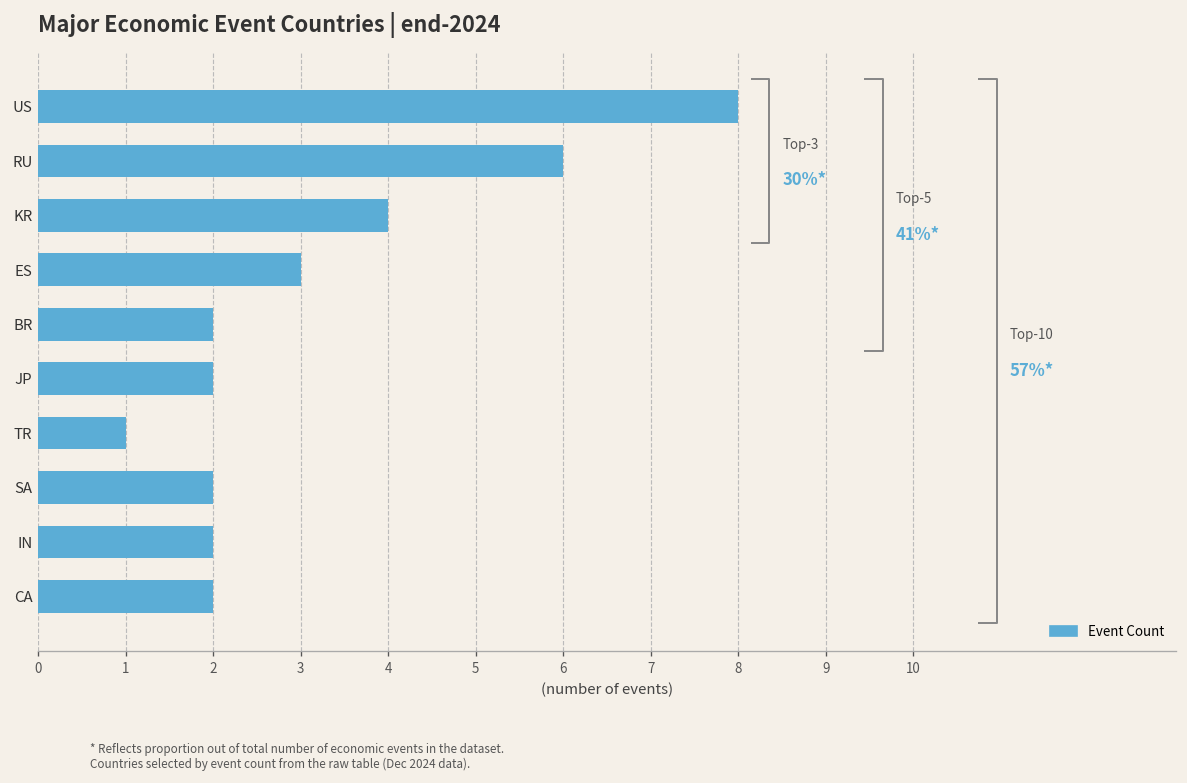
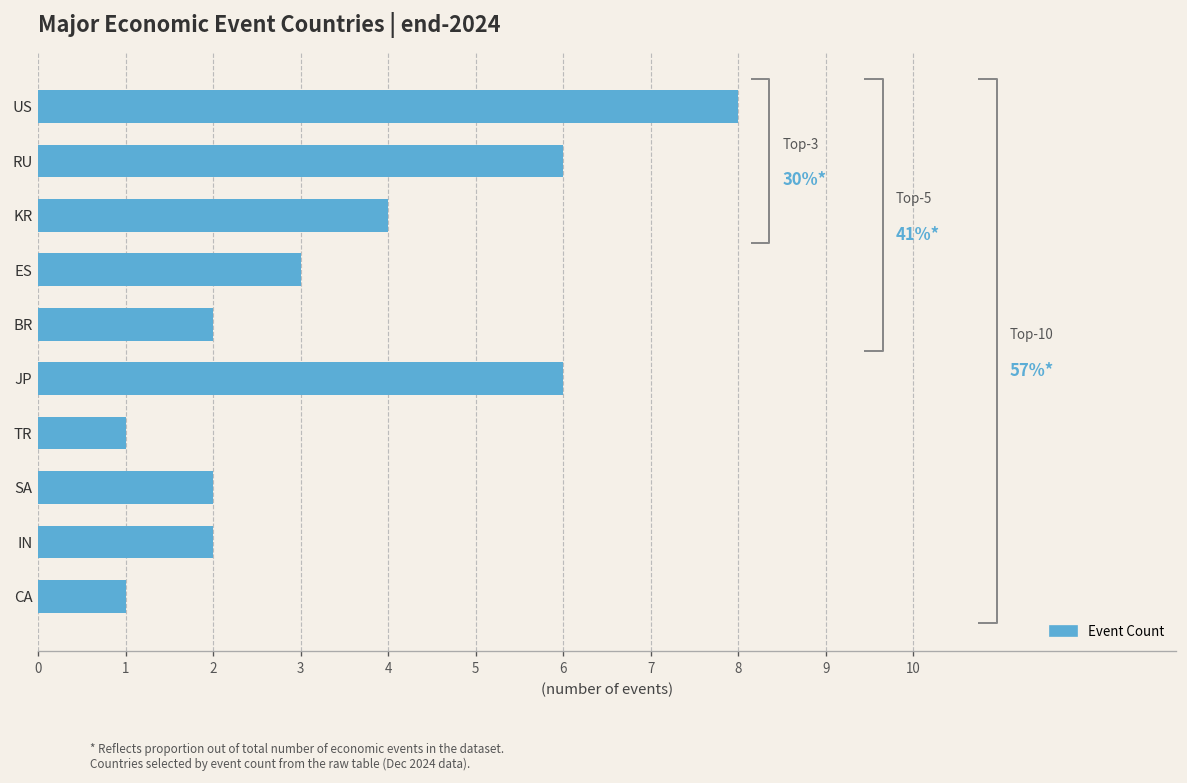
Event Count, JP: 2 -> 6
Event Count, CA: 2 -> 1
